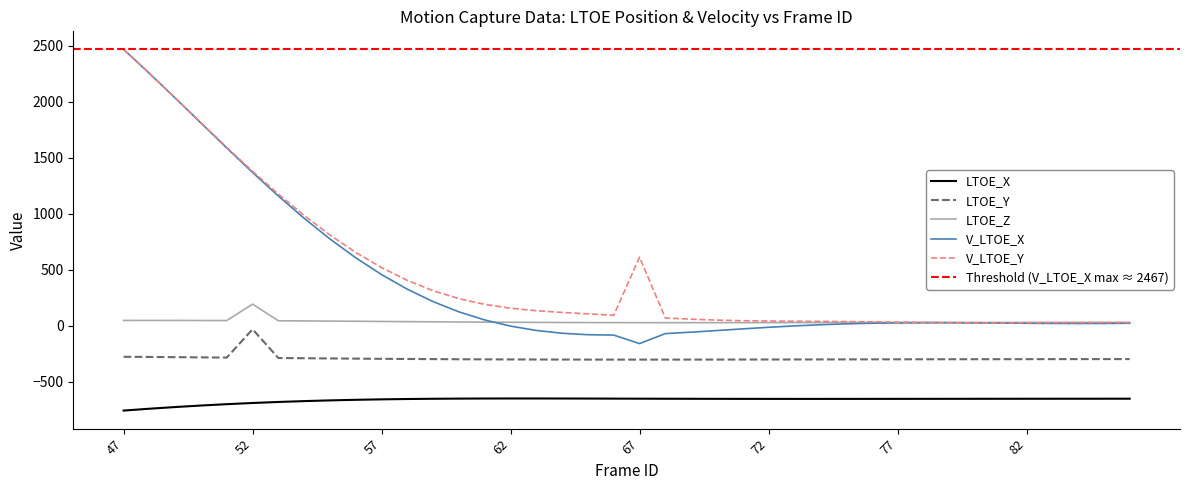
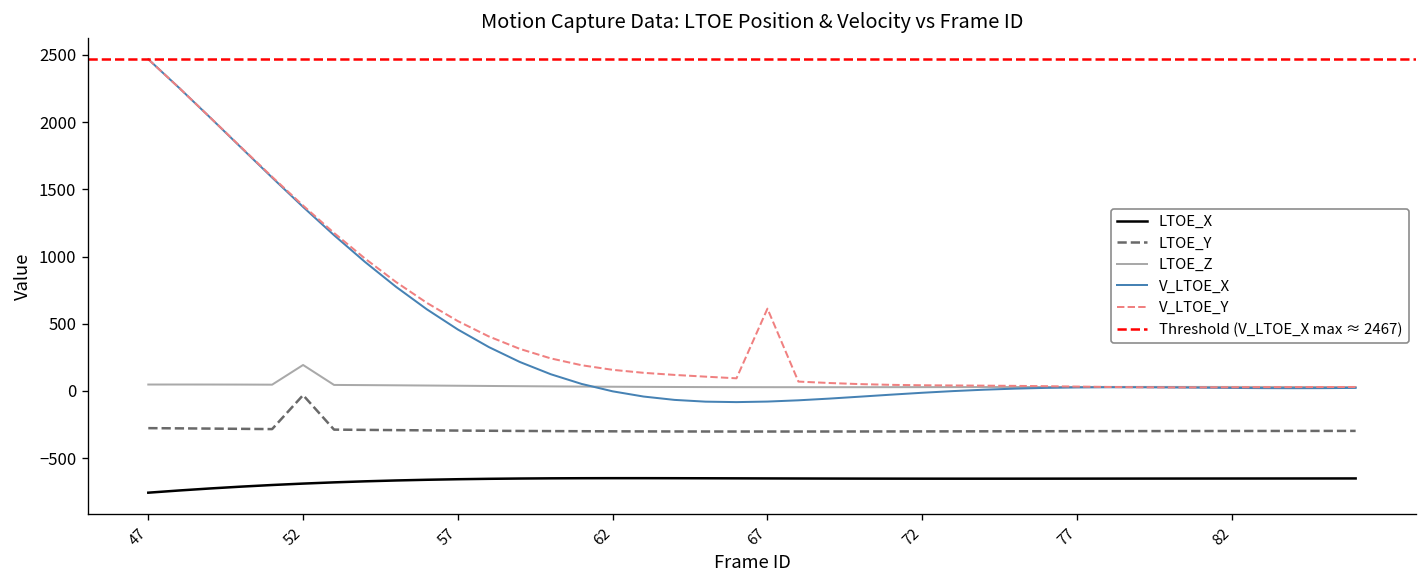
V_LTOE_X, 67: -160 -> -80
